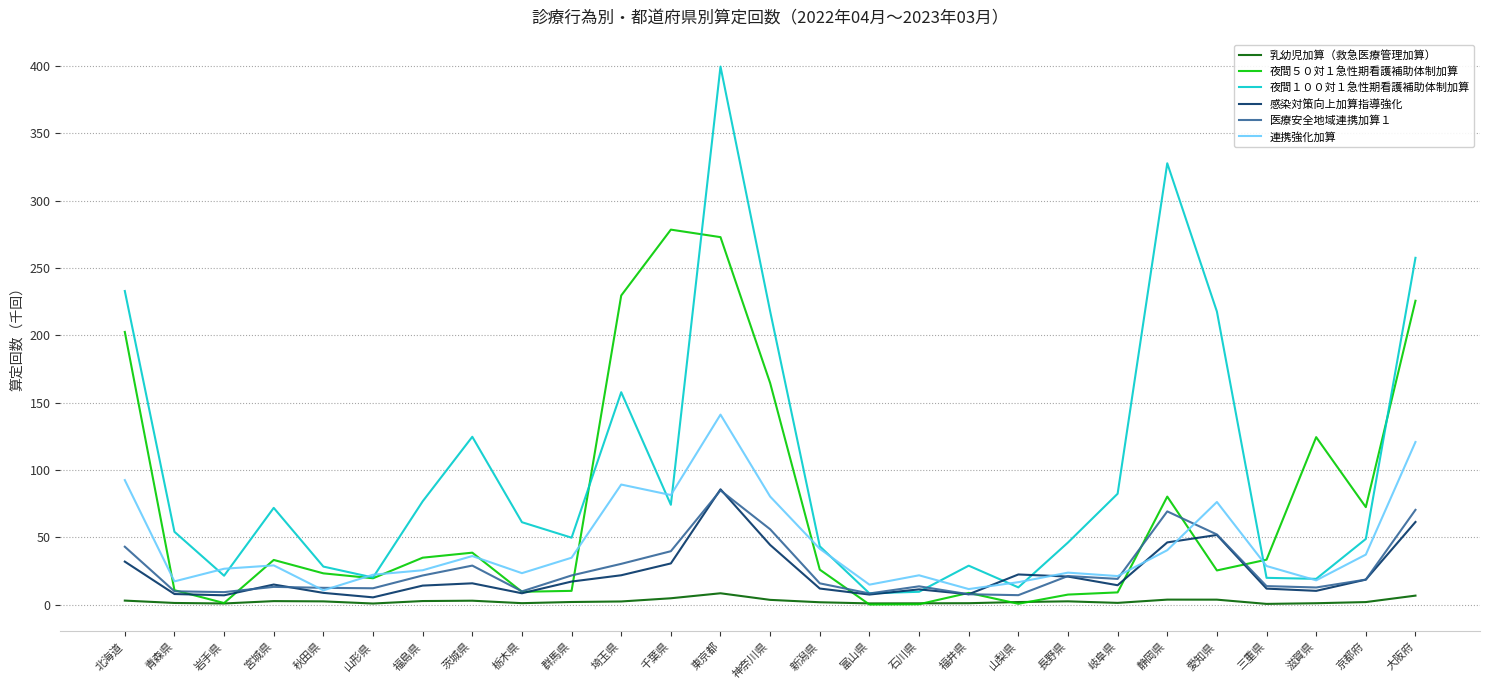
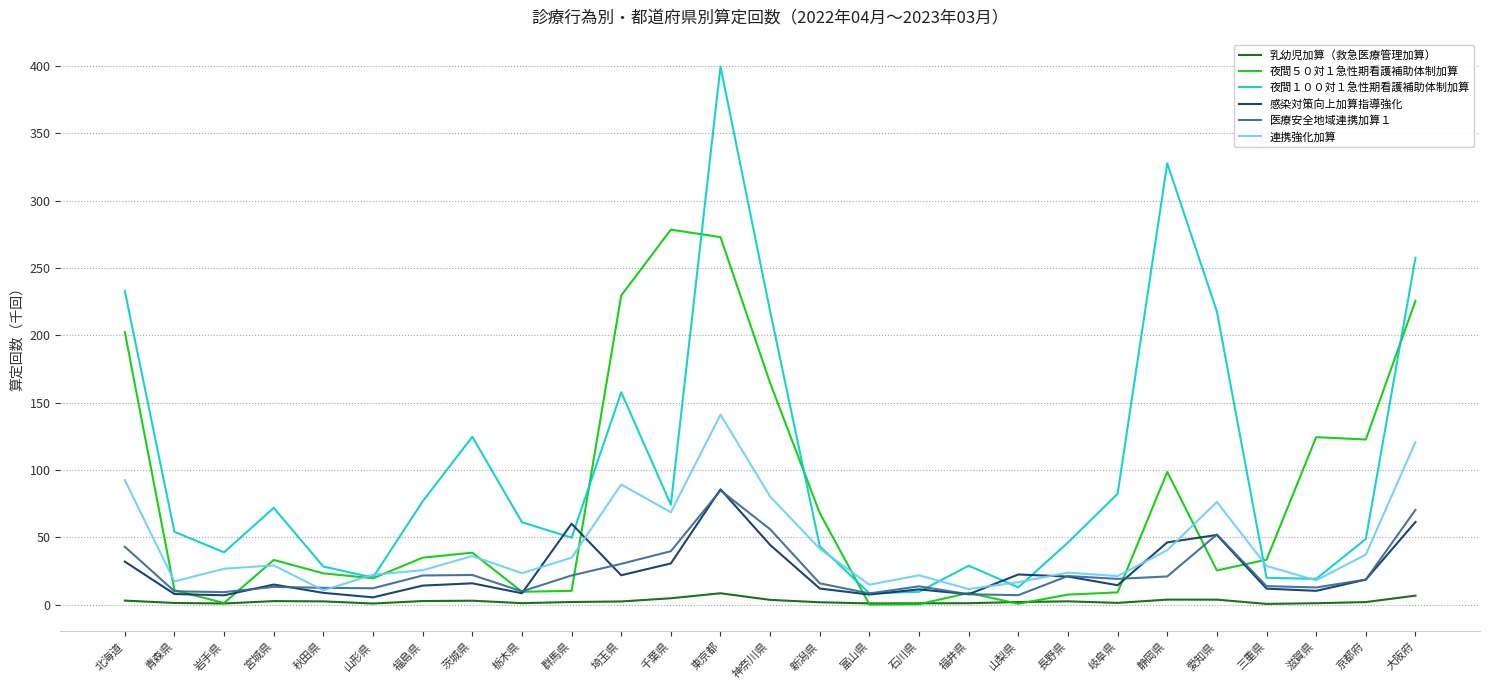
夜間１００対１急性期看護補助体制加算, 岩手県: 21 -> 39
医療安全地域連携加算１, 茨城県: 29 -> 22
感染対策向上加算指導強化, 群馬県: 17 -> 60
連携強化加算, 千葉県: 81 -> 69
夜間５０対１急性期看護補助体制加算, 新潟県: 26 -> 68
夜間５０対１急性期看護補助体制加算, 静岡県: 80 -> 98
医療安全地域連携加算１, 静岡県: 69 -> 21
夜間５０対１急性期看護補助体制加算, 京都府: 72 -> 123
